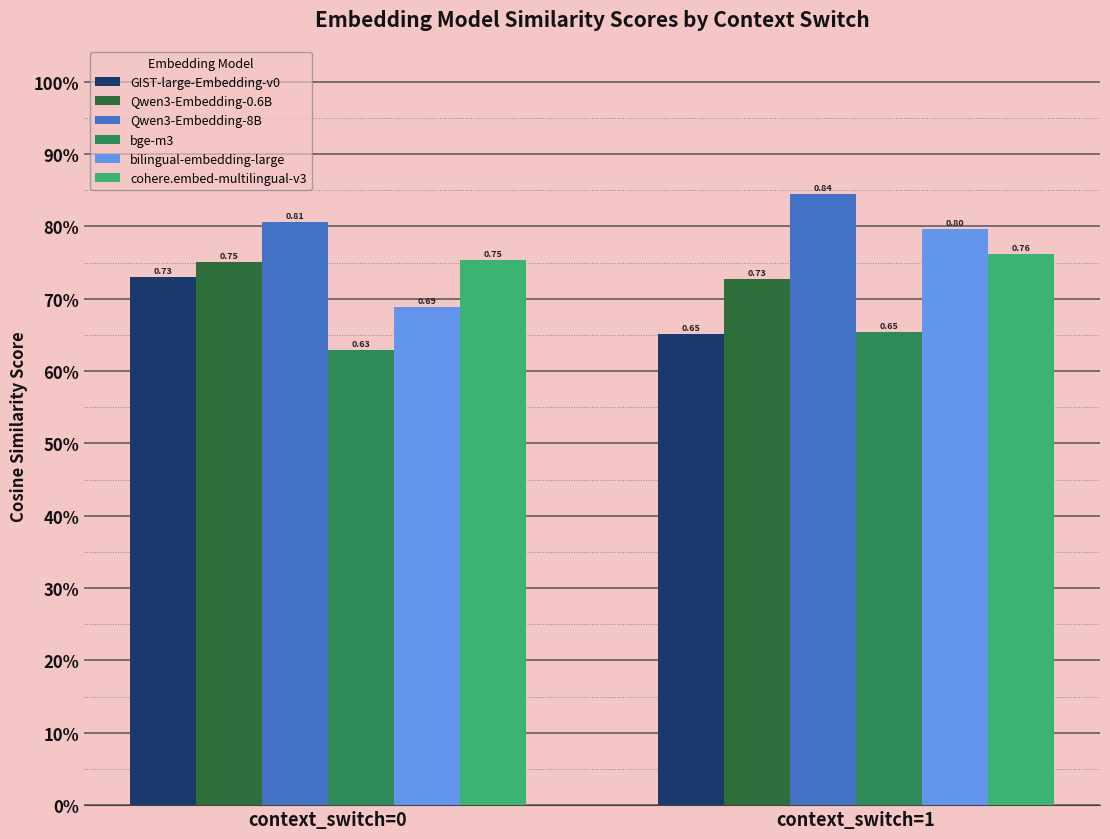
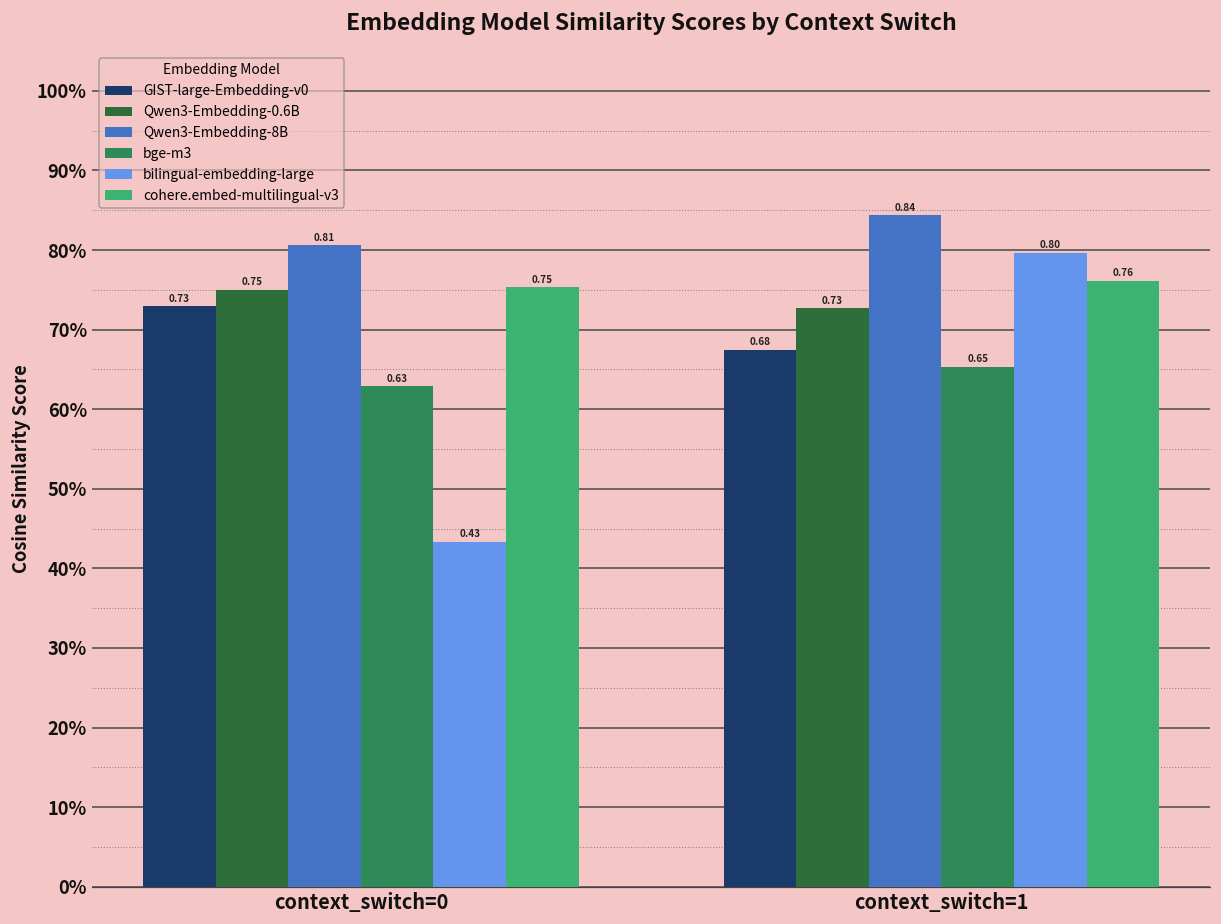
bilingual-embedding-large, context_switch=0: 0.69 -> 0.43
GIST-large-Embedding-v0, context_switch=1: 0.65 -> 0.68
